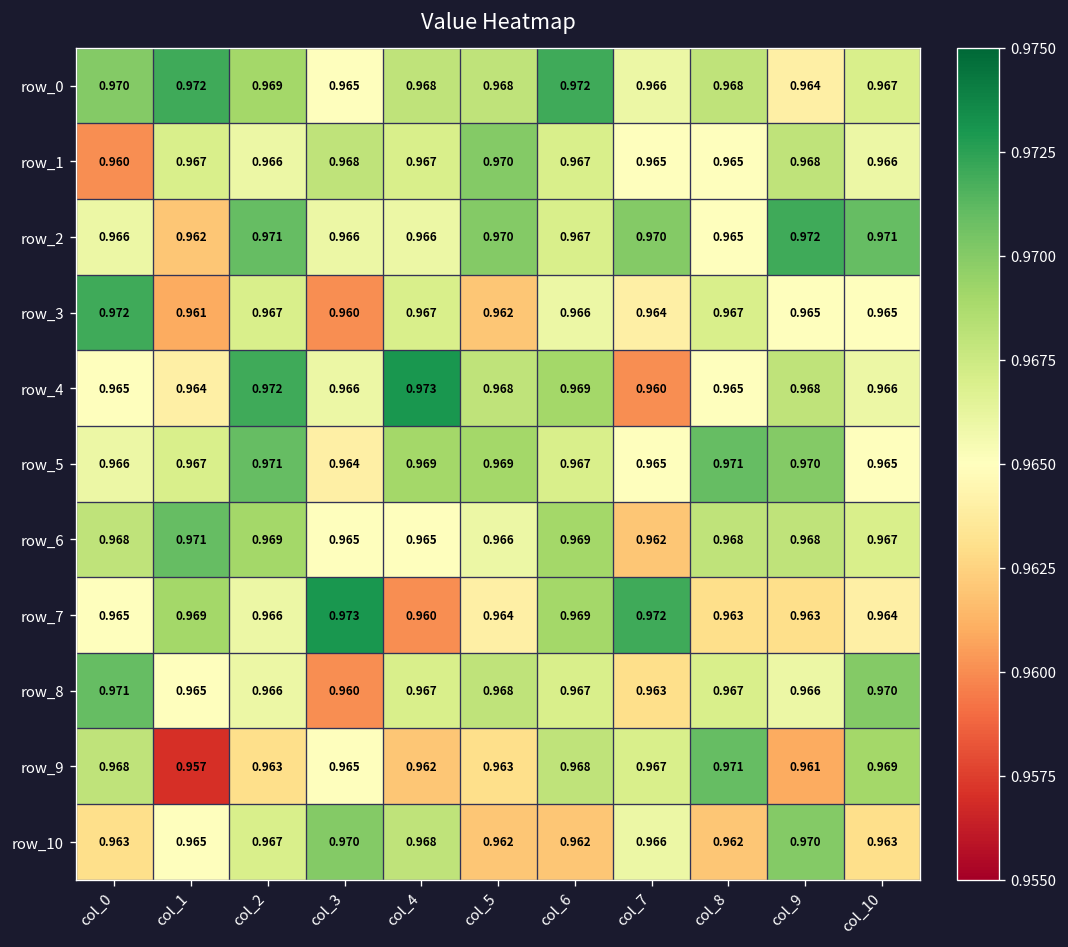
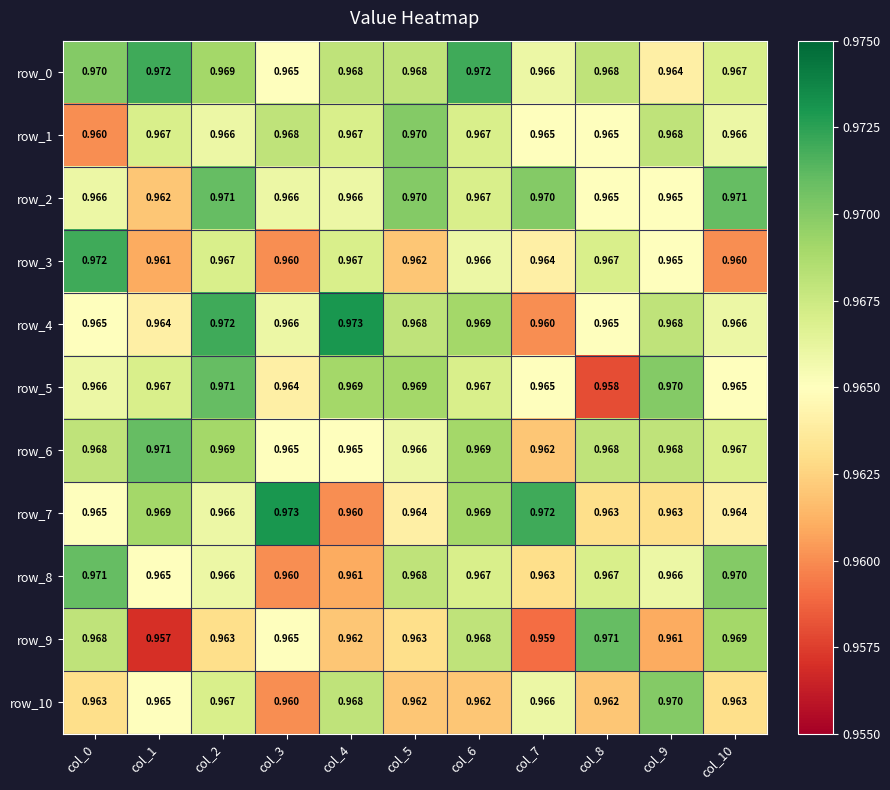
row_2, col_9: 0.972 -> 0.965
row_3, col_10: 0.965 -> 0.960
row_5, col_8: 0.971 -> 0.958
row_8, col_4: 0.967 -> 0.961
row_9, col_7: 0.967 -> 0.959
row_10, col_3: 0.970 -> 0.960
